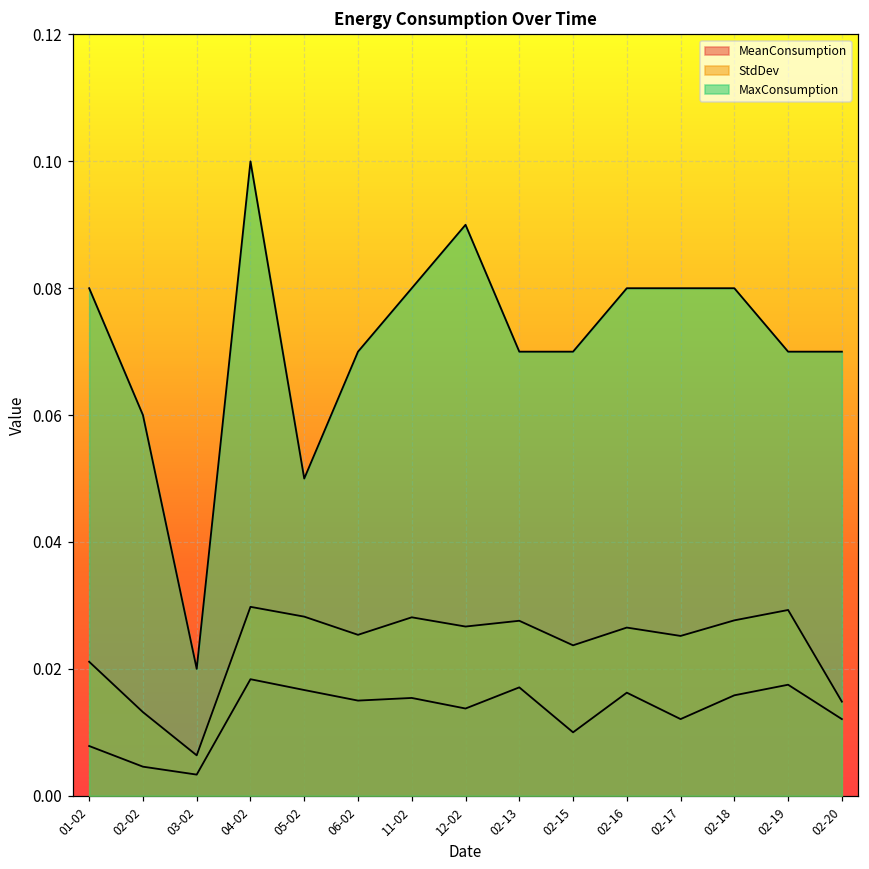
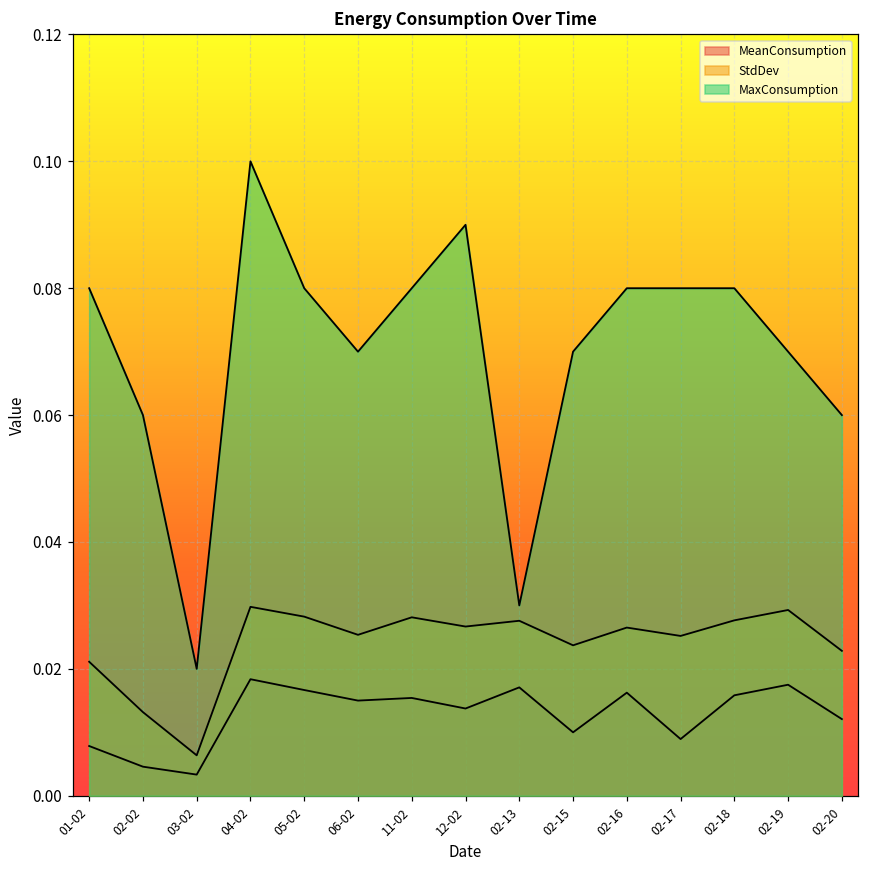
MaxConsumption, 05-02: 0.05 -> 0.08
MaxConsumption, 02-13: 0.07 -> 0.03
MeanConsumption, 02-17: 0.012 -> 0.009
StdDev, 02-20: 0.015 -> 0.023
MaxConsumption, 02-20: 0.07 -> 0.06
